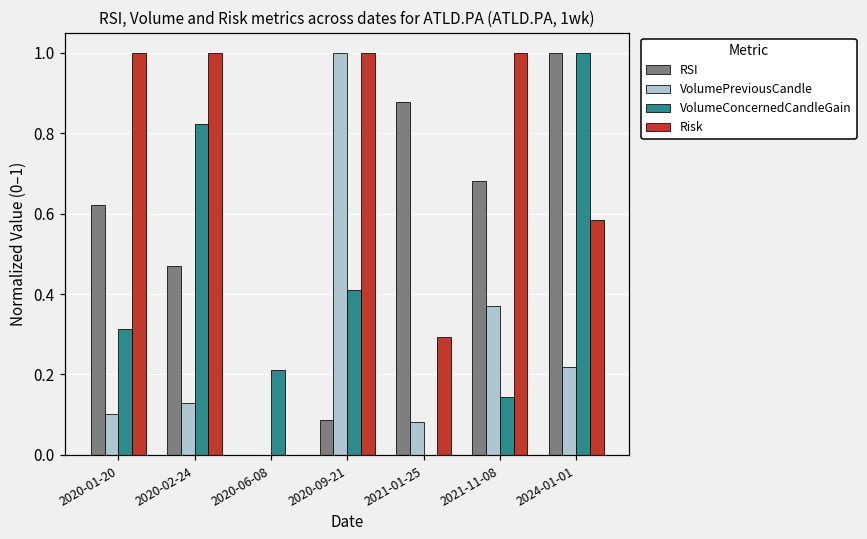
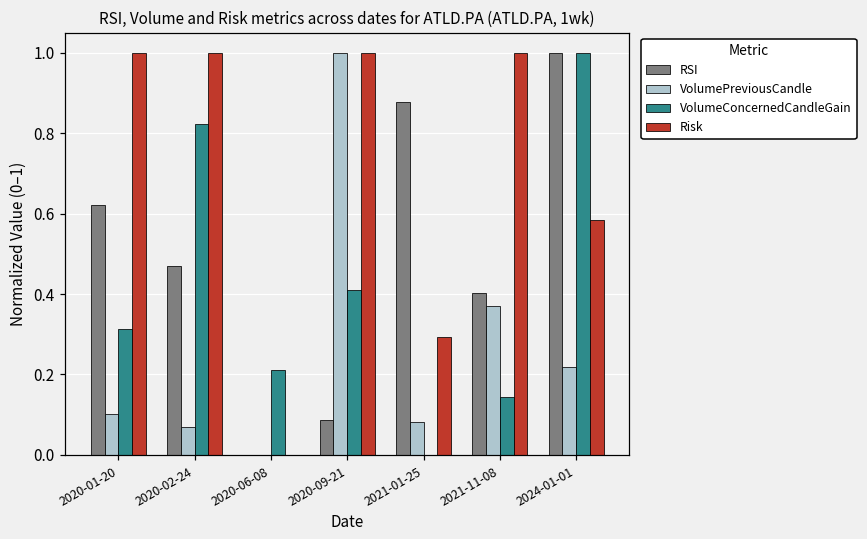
VolumePreviousCandle, 2020-02-24: 0.13 -> 0.07
RSI, 2021-11-08: 0.68 -> 0.40
